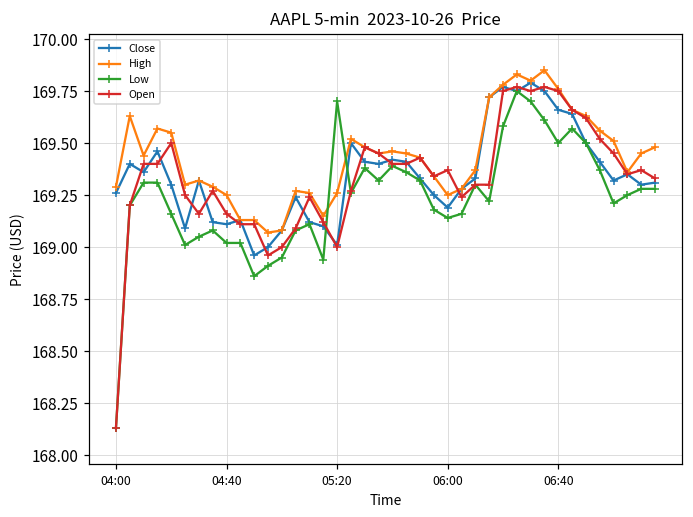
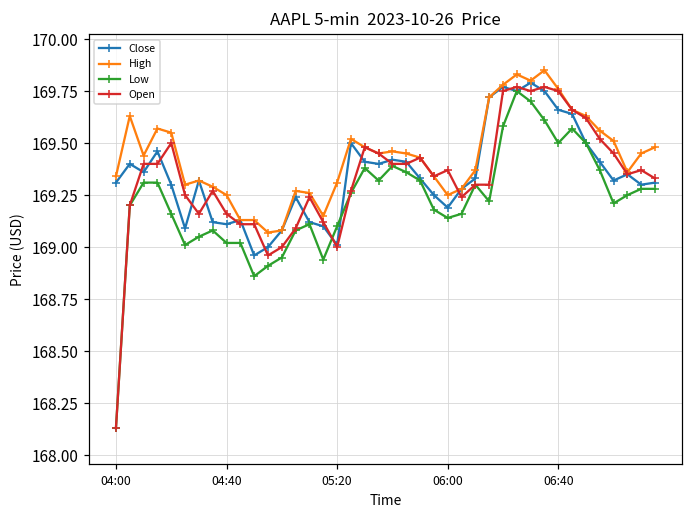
Close, 04:00: 169.26 -> 169.31
High, 04:00: 169.29 -> 169.34
High, 05:20: 169.26 -> 169.31
Low, 05:20: 169.7 -> 169.1
